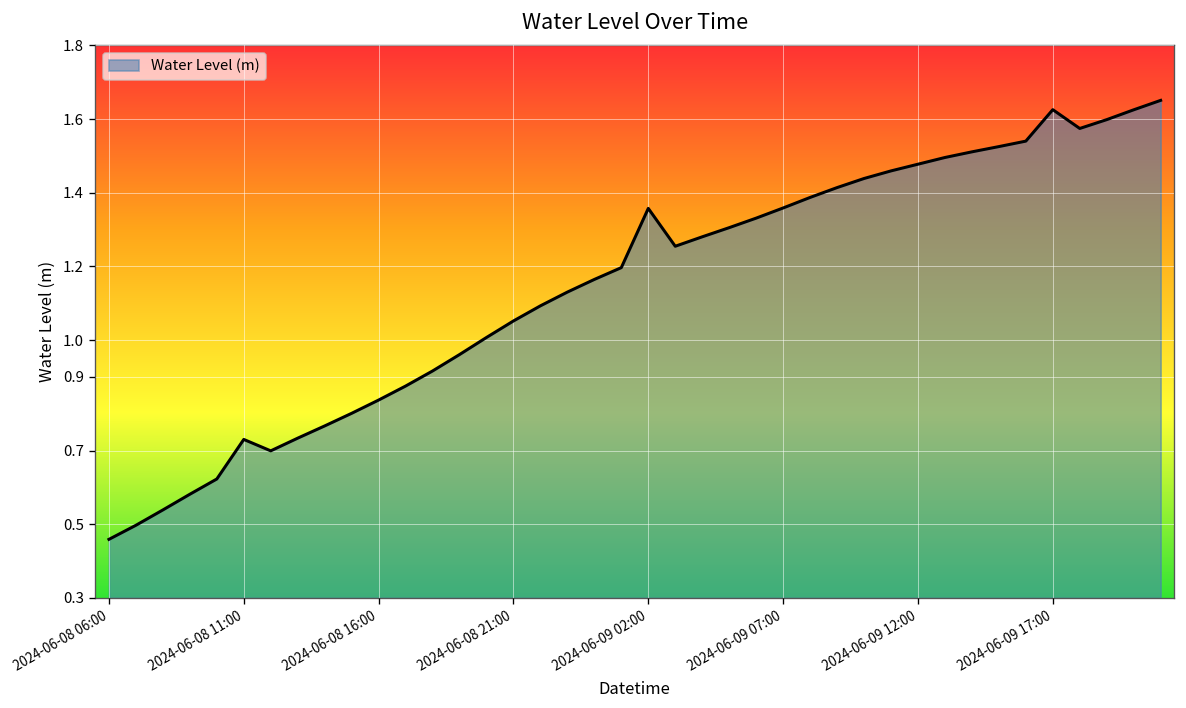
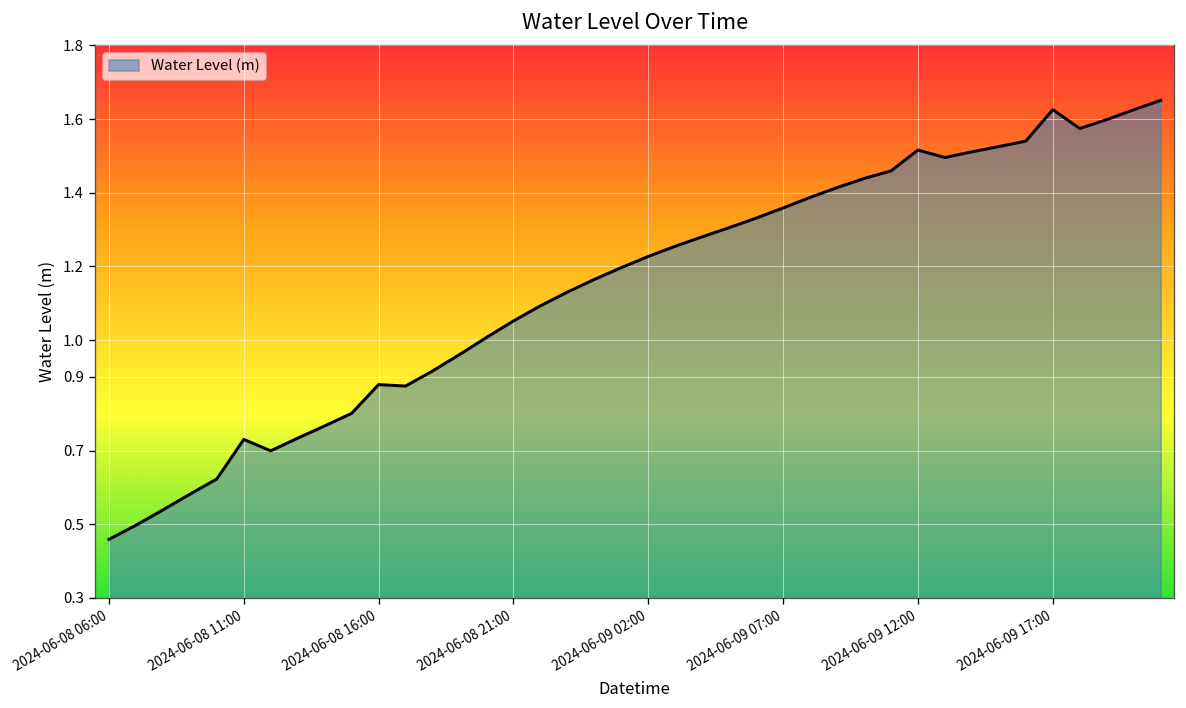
2024-06-08 16:00: 0.84 -> 0.88
2024-06-09 02:00: 1.36 -> 1.23
2024-06-09 12:00: 1.48 -> 1.52
